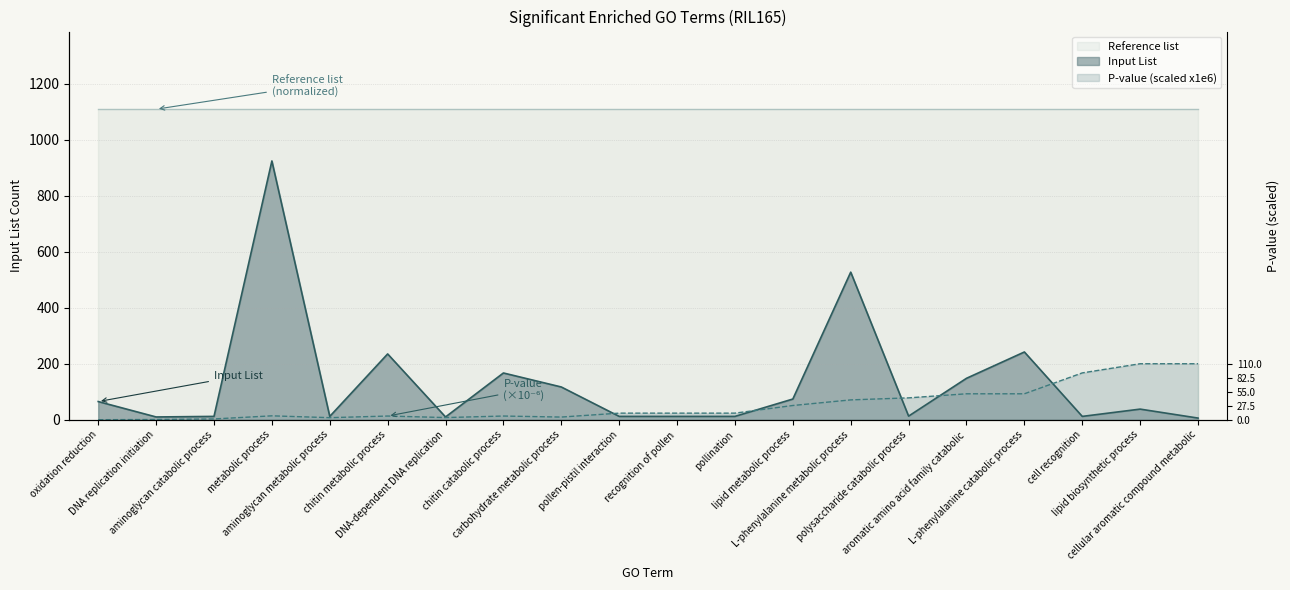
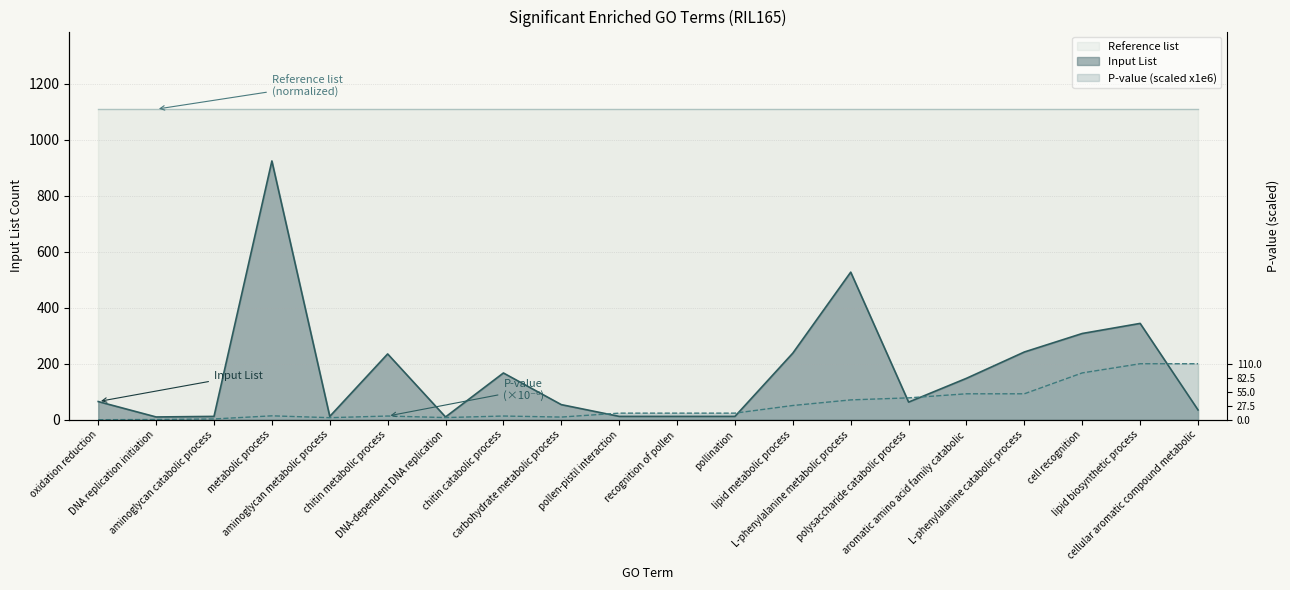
Input List, carbohydrate metabolic process: 120 -> 50
Input List, lipid metabolic process: 70 -> 240
Input List, polysaccharide catabolic process: 10 -> 60
Input List, cell recognition: 10 -> 310
Input List, lipid biosynthetic process: 40 -> 340
Input List, cellular aromatic compound metabolic: 10 -> 40
